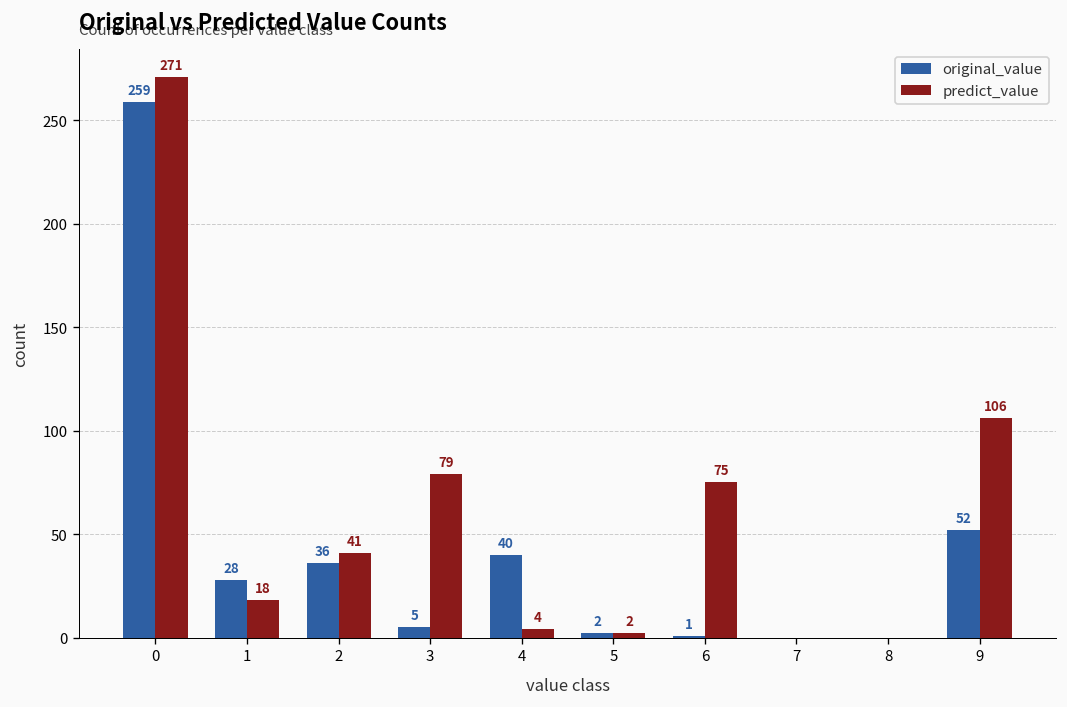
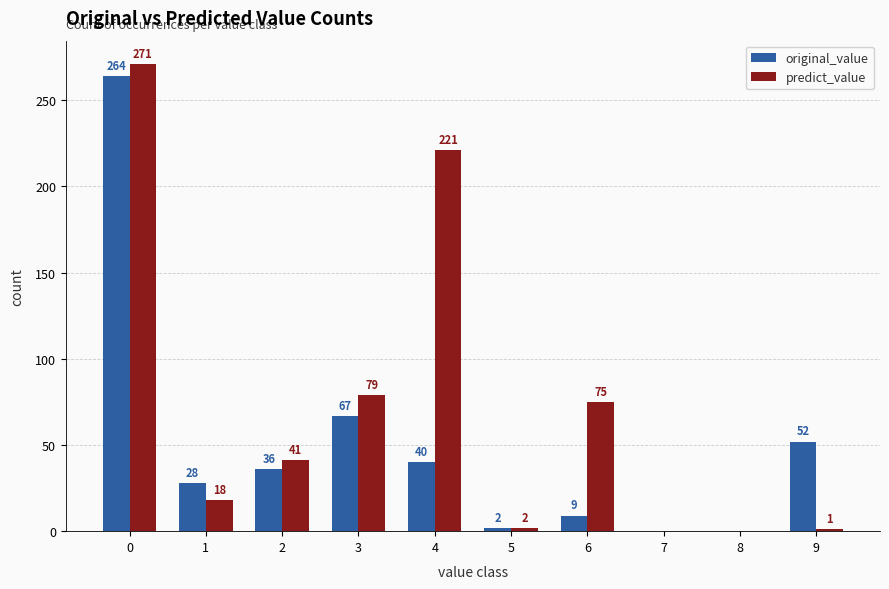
original_value, 0: 259 -> 264
original_value, 3: 5 -> 67
predict_value, 4: 4 -> 221
original_value, 6: 1 -> 9
predict_value, 9: 106 -> 1
